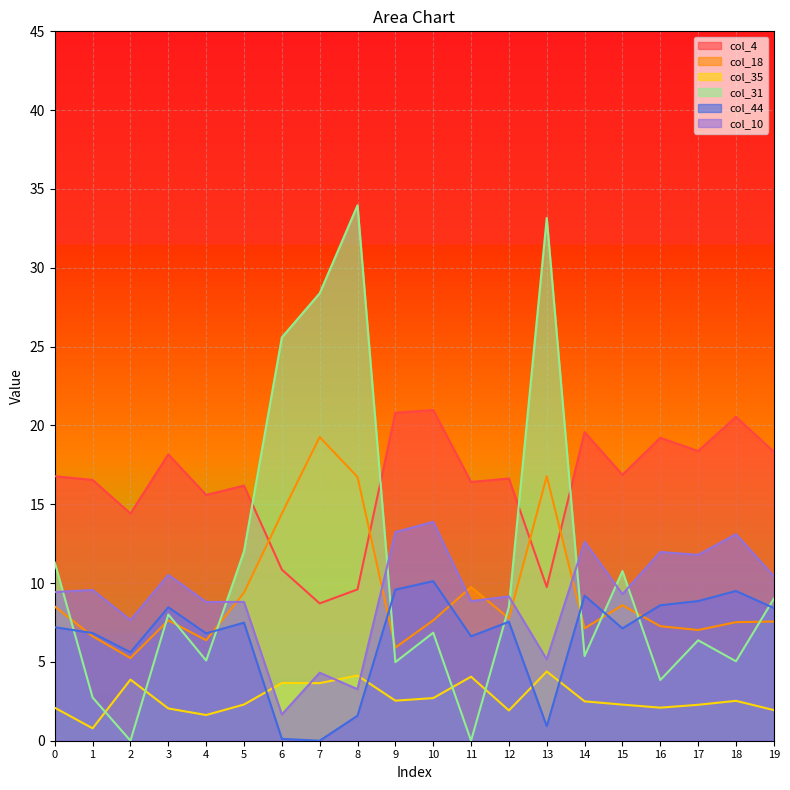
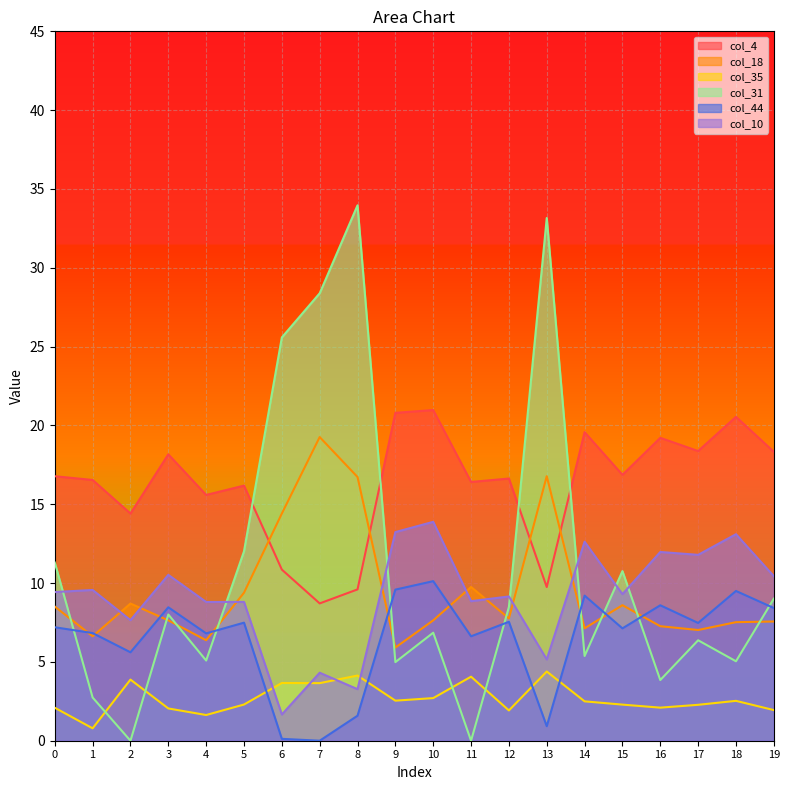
col_18, 2: 5.2 -> 8.7
col_44, 17: 8.9 -> 7.5
